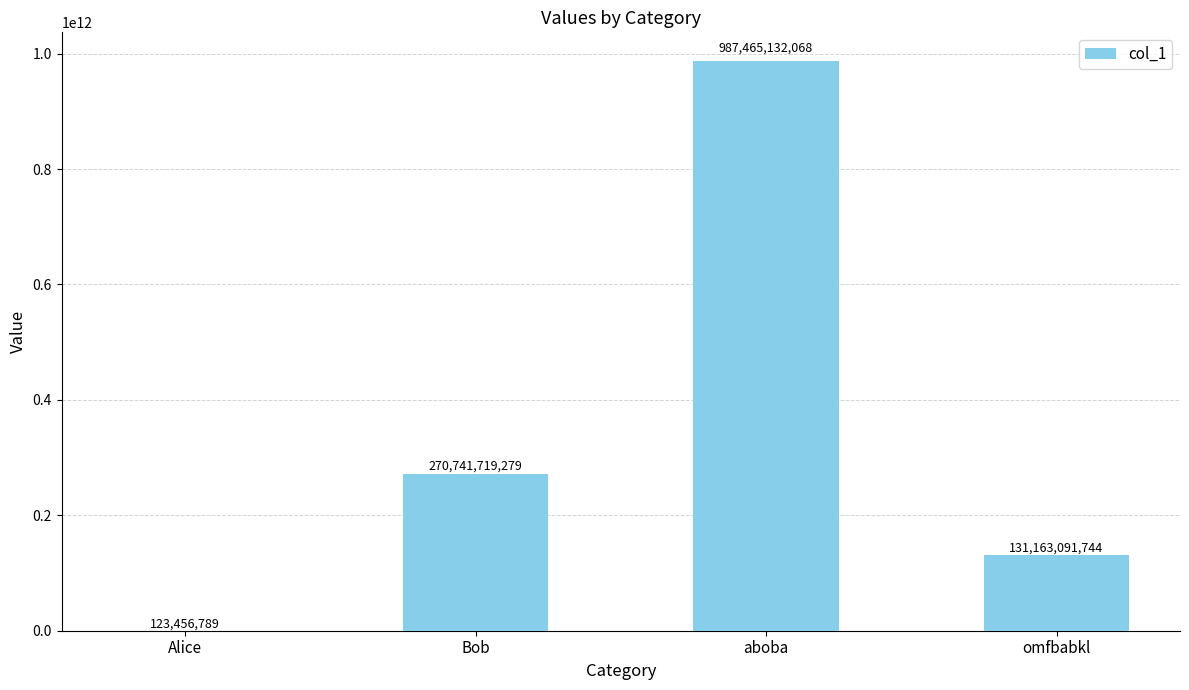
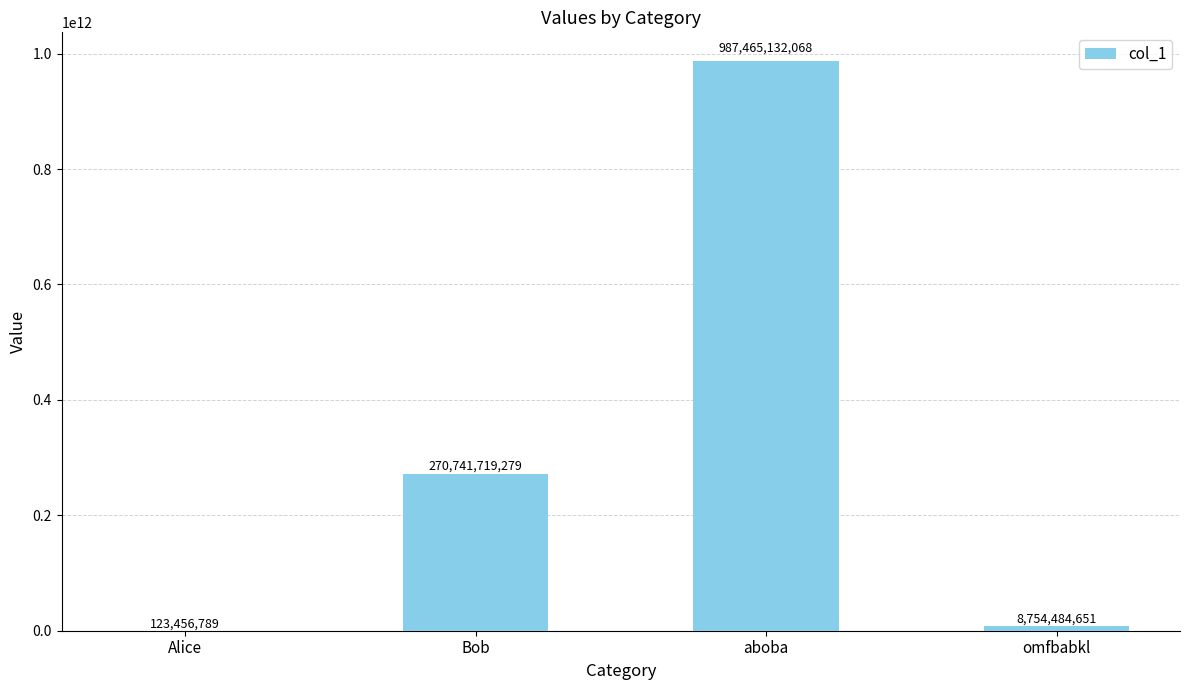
omfbabkl: 131,163,091,744 -> 8,754,484,651
